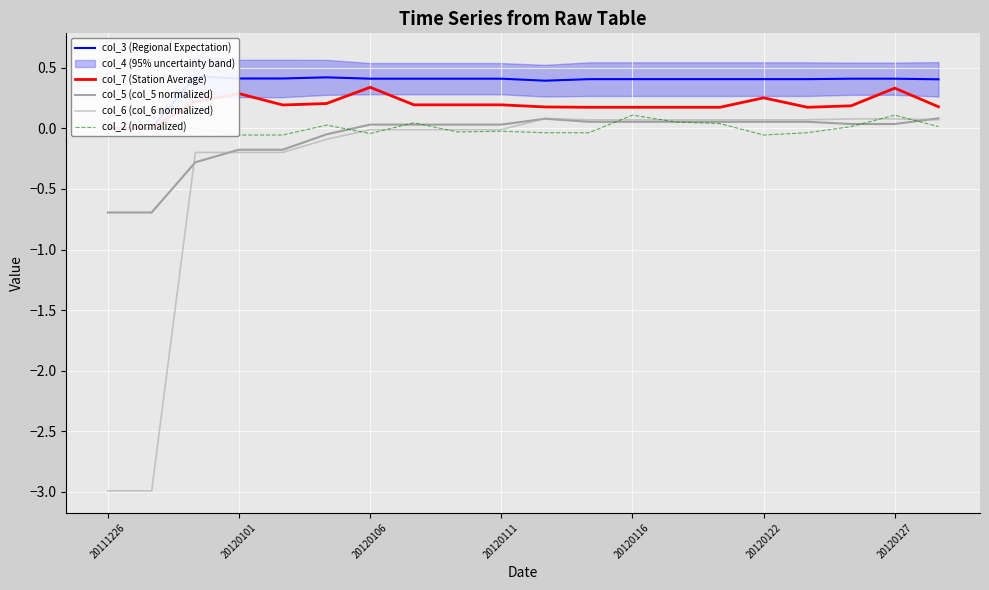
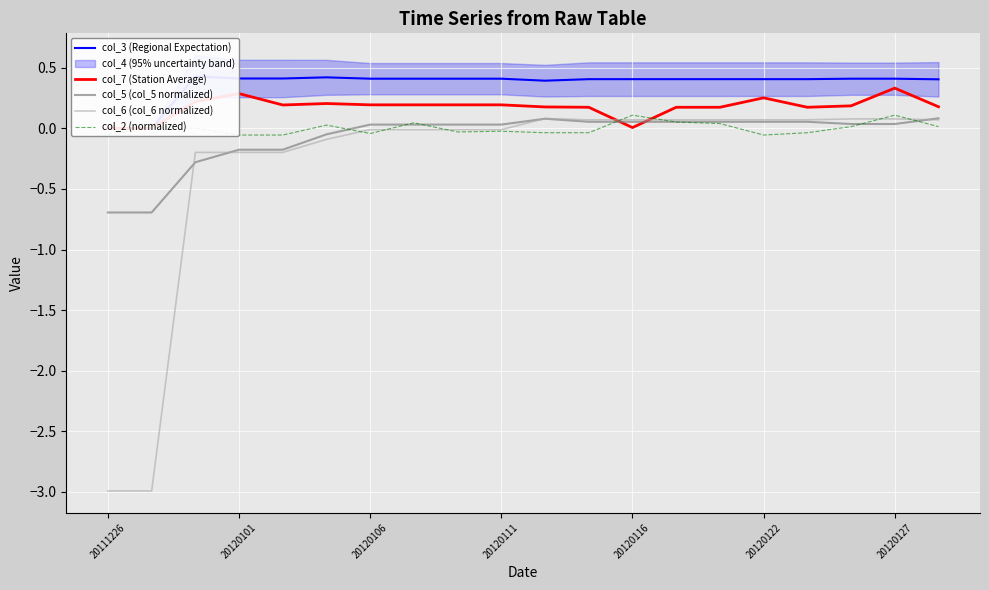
col_7 (Station Average), 20120106: 0.34 -> 0.19
col_7 (Station Average), 20120116: 0.17 -> 0.01
